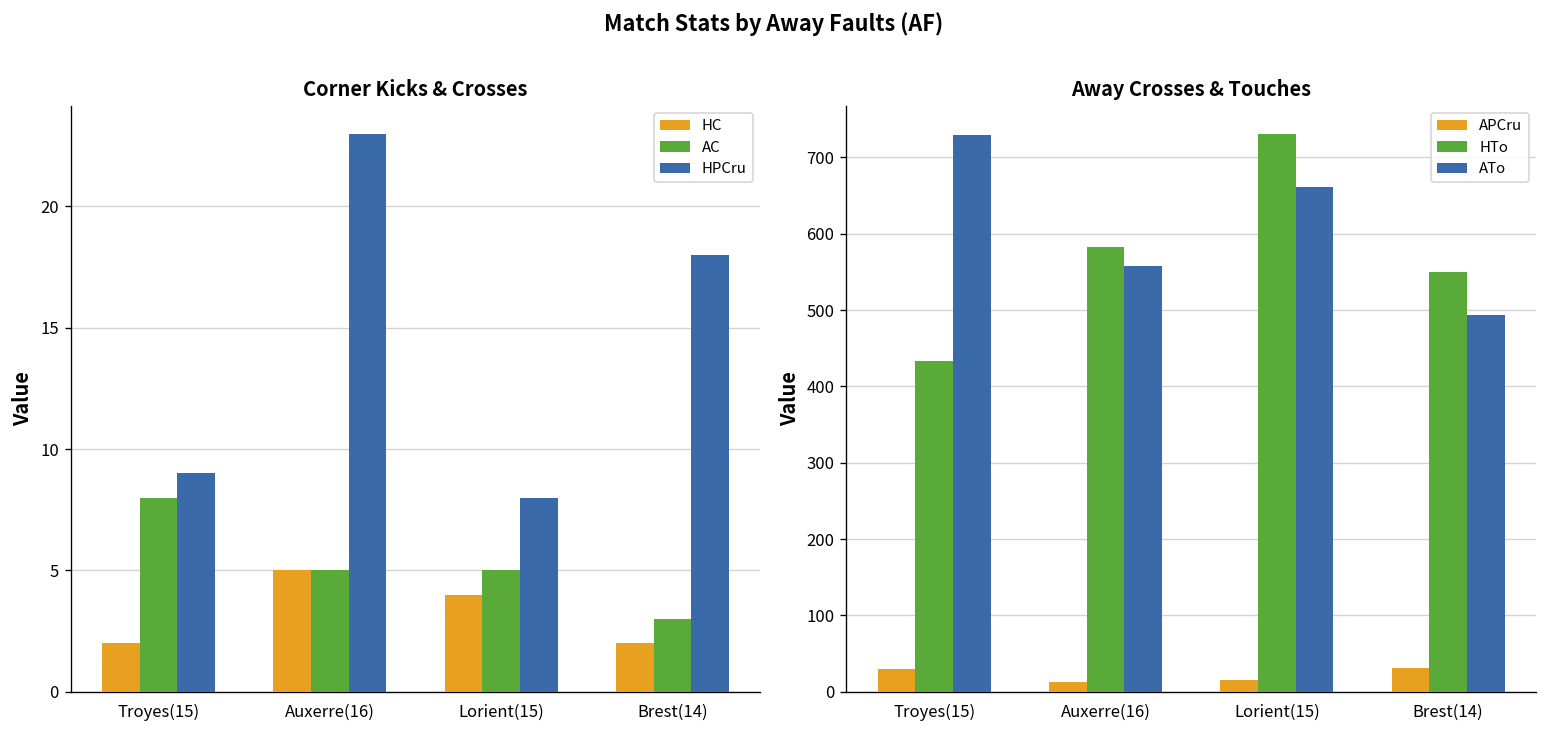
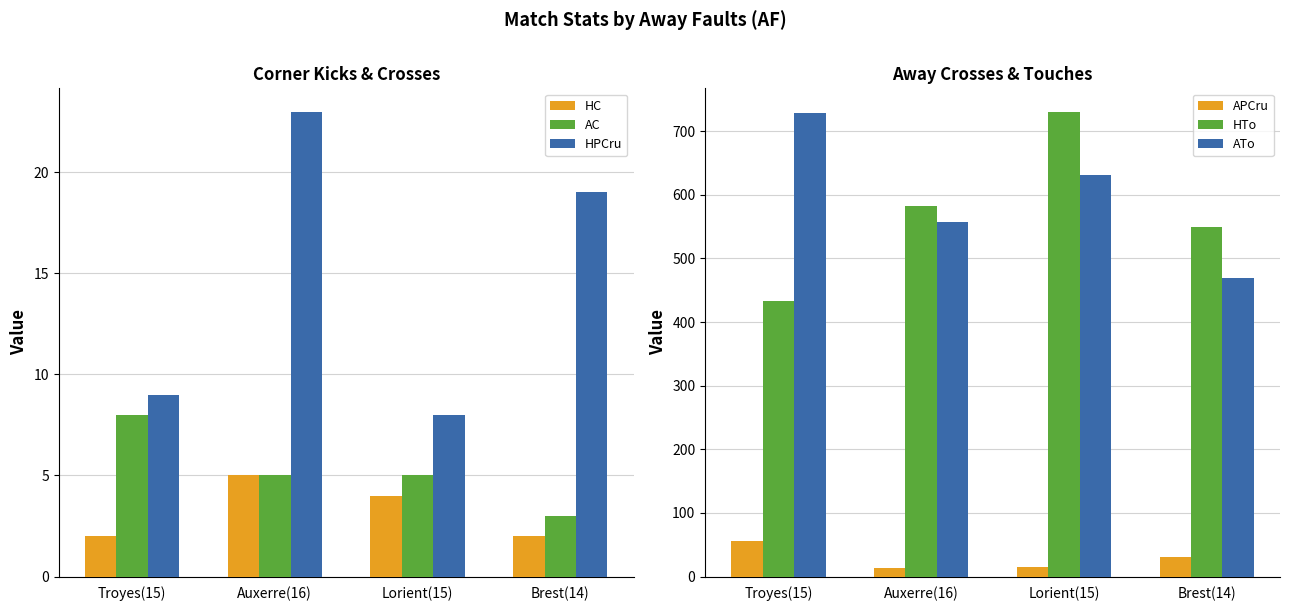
Corner Kicks & Crosses, HPCru, Brest(14): 18 -> 19
Away Crosses & Touches, APCru, Troyes(15): 30 -> 60
Away Crosses & Touches, ATo, Lorient(15): 660 -> 630
Away Crosses & Touches, ATo, Brest(14): 490 -> 470
